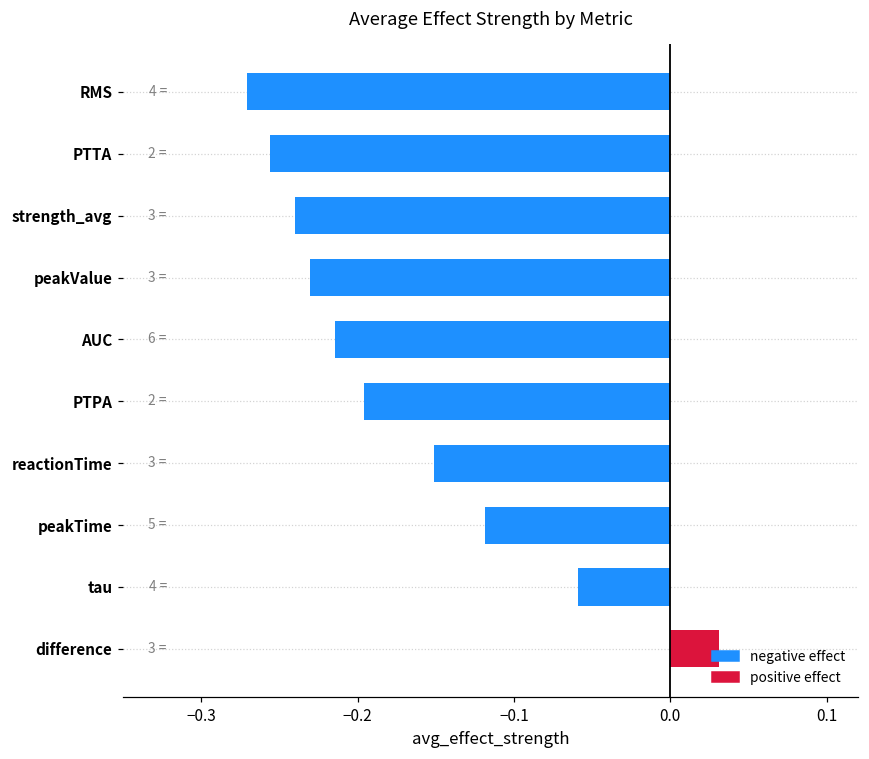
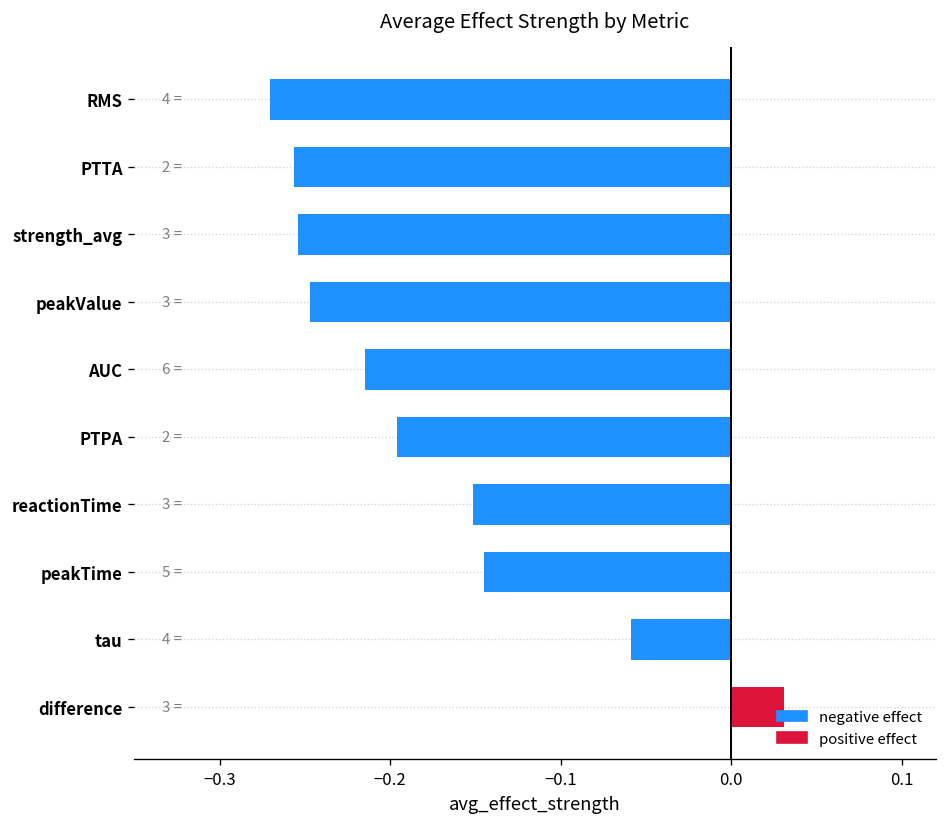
strength_avg: -0.240 -> -0.254
peakValue: -0.231 -> -0.247
peakTime: -0.118 -> -0.145
